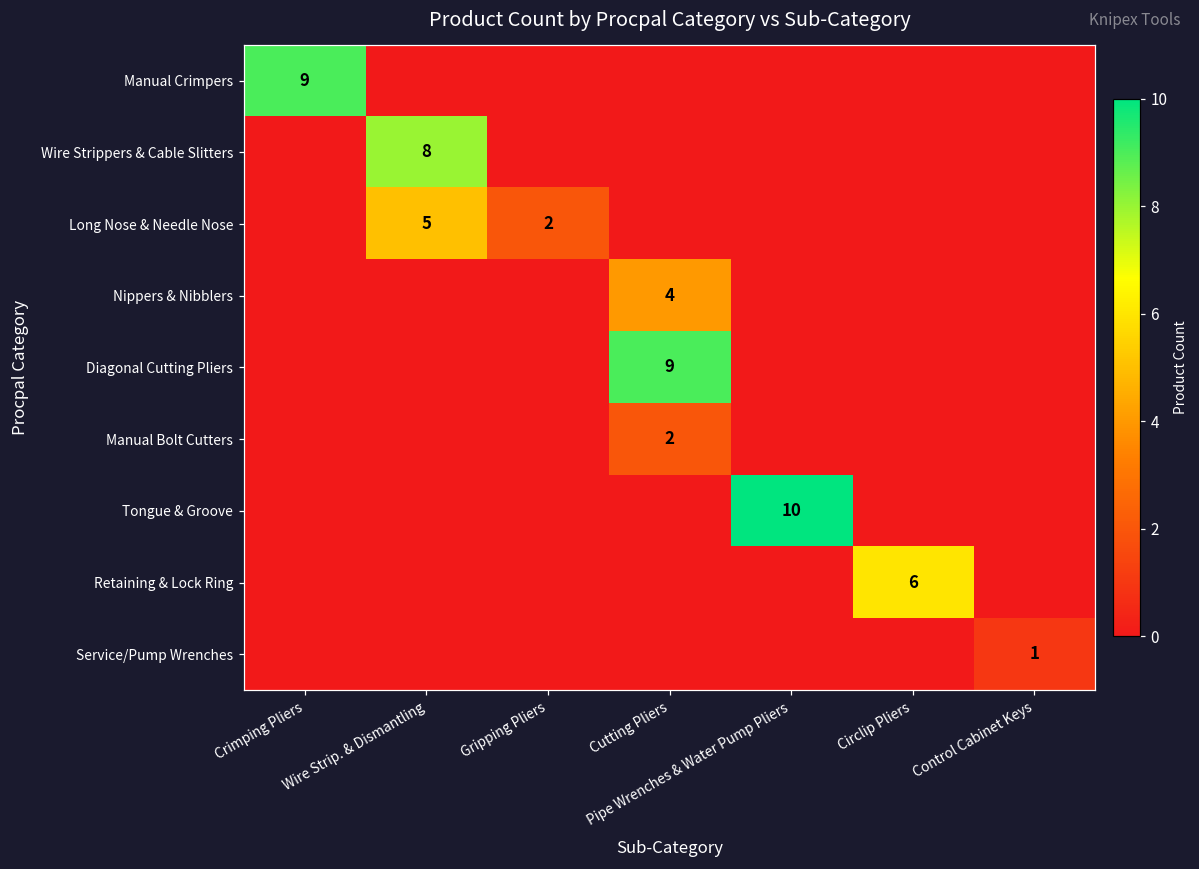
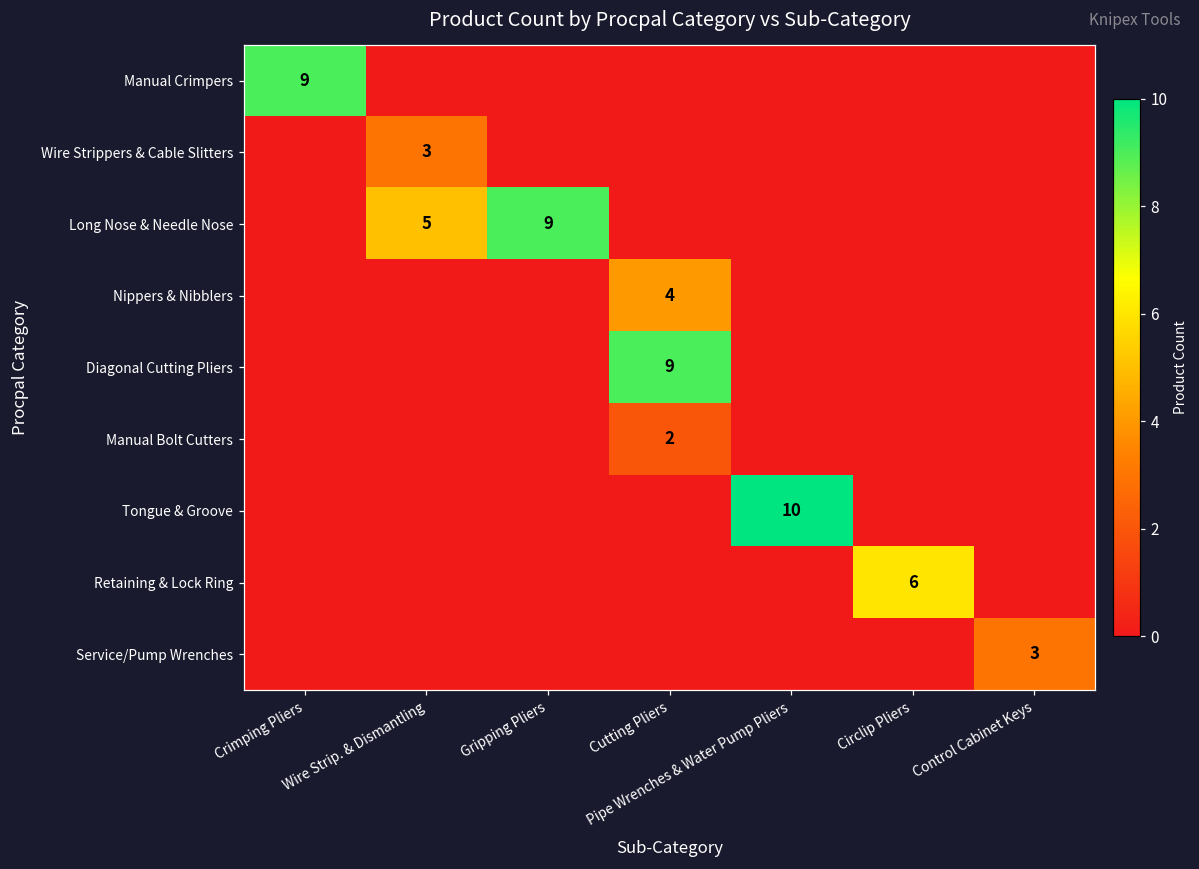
Wire Strippers & Cable Slitters, Wire Strip. & Dismantling: 8 -> 3
Long Nose & Needle Nose, Gripping Pliers: 2 -> 9
Service/Pump Wrenches, Control Cabinet Keys: 1 -> 3
